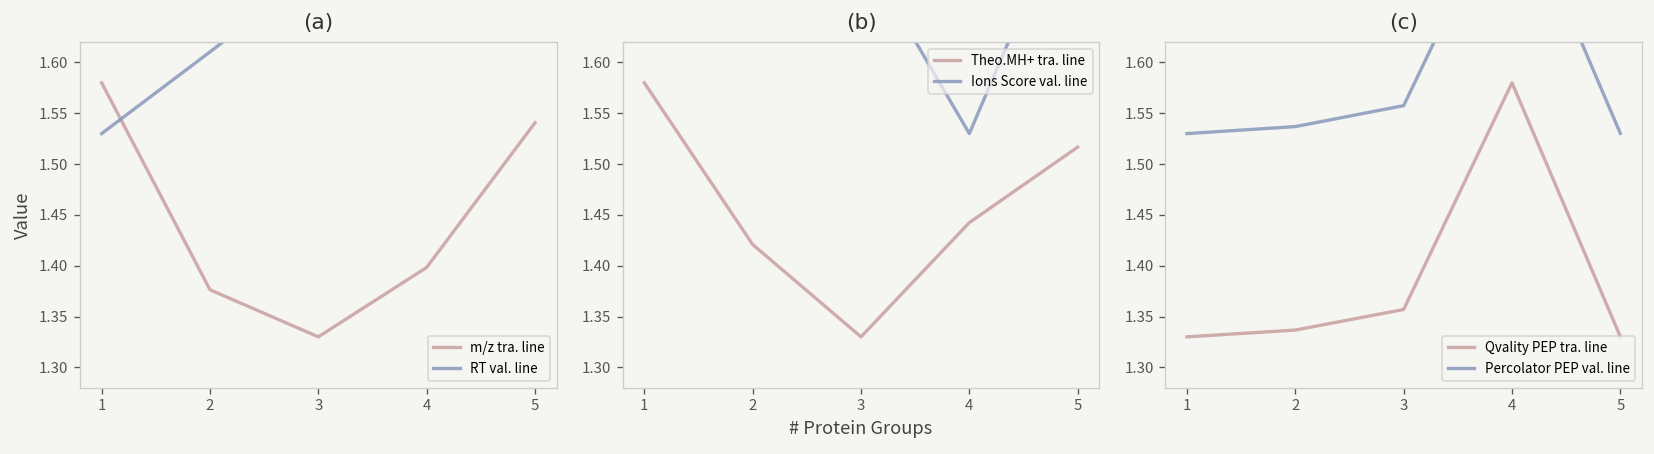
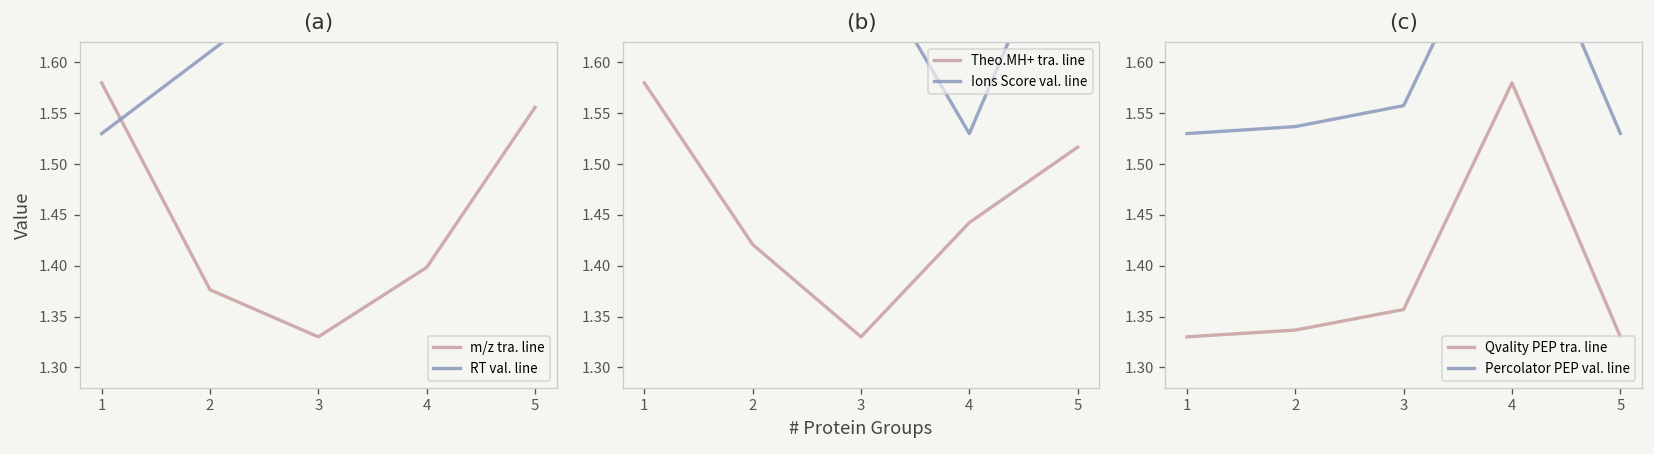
(a), m/z tra. line, 5: 1.54 -> 1.56
